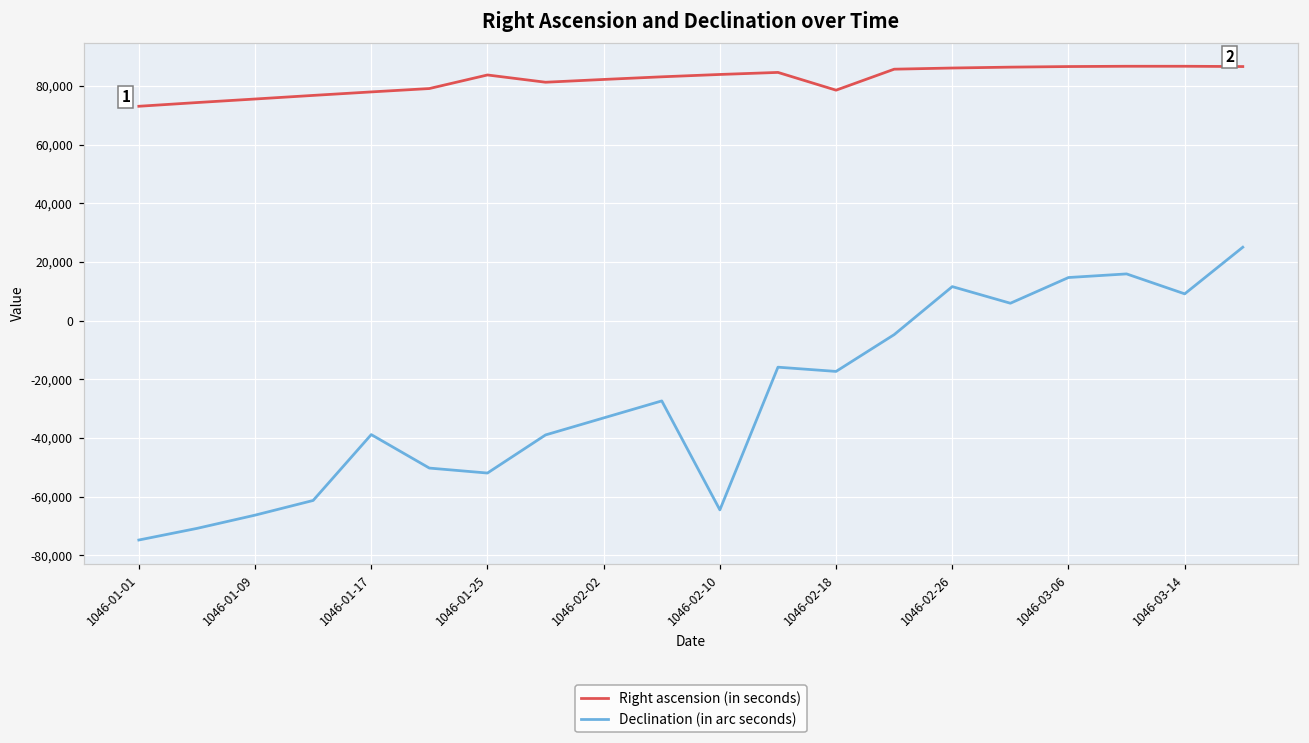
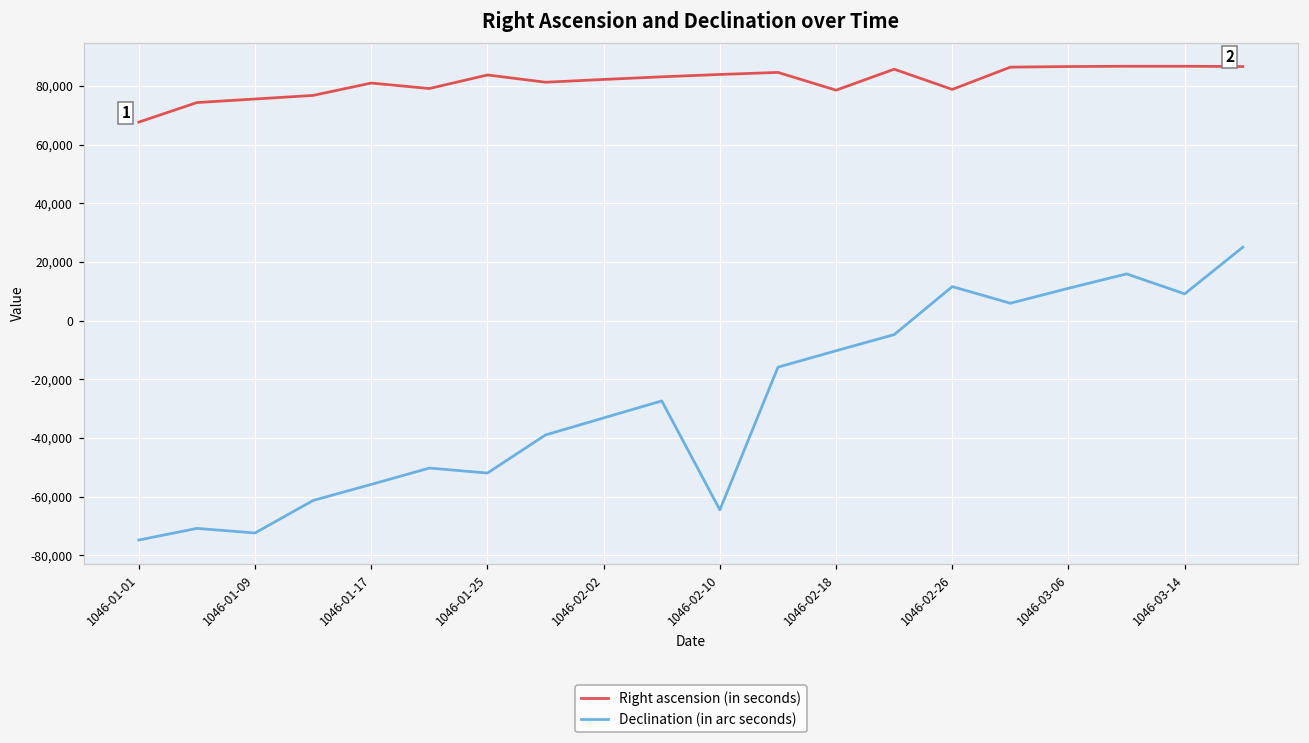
Right ascension (in seconds), 1046-01-01: 73,000 -> 68,000
Declination (in arc seconds), 1046-01-09: -66,000 -> -72,000
Right ascension (in seconds), 1046-01-17: 78,000 -> 81,000
Declination (in arc seconds), 1046-01-17: -39,000 -> -56,000
Declination (in arc seconds), 1046-02-18: -17,000 -> -10,000
Right ascension (in seconds), 1046-02-26: 86,000 -> 79,000
Declination (in arc seconds), 1046-03-06: 15,000 -> 11,000
